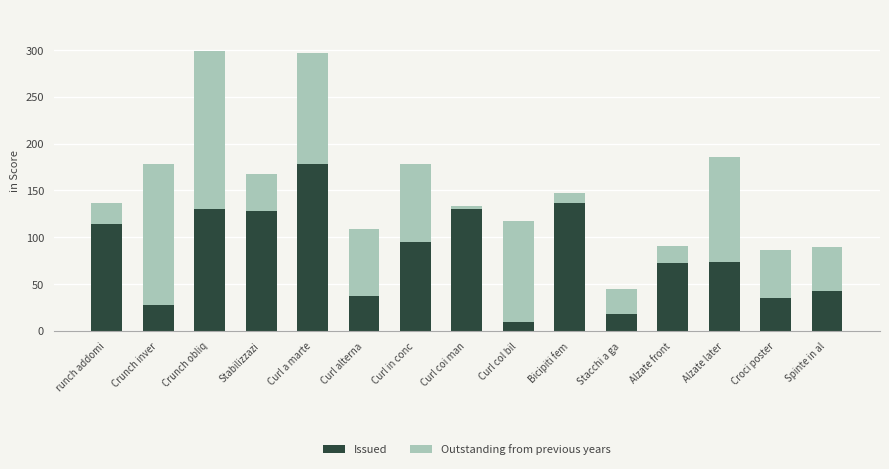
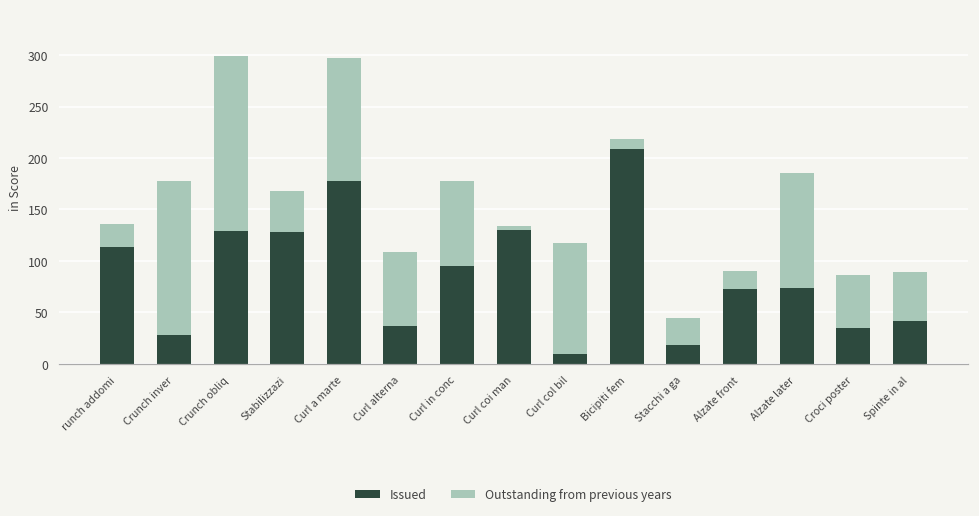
Issued, Bicipiti fem: 140 -> 210
